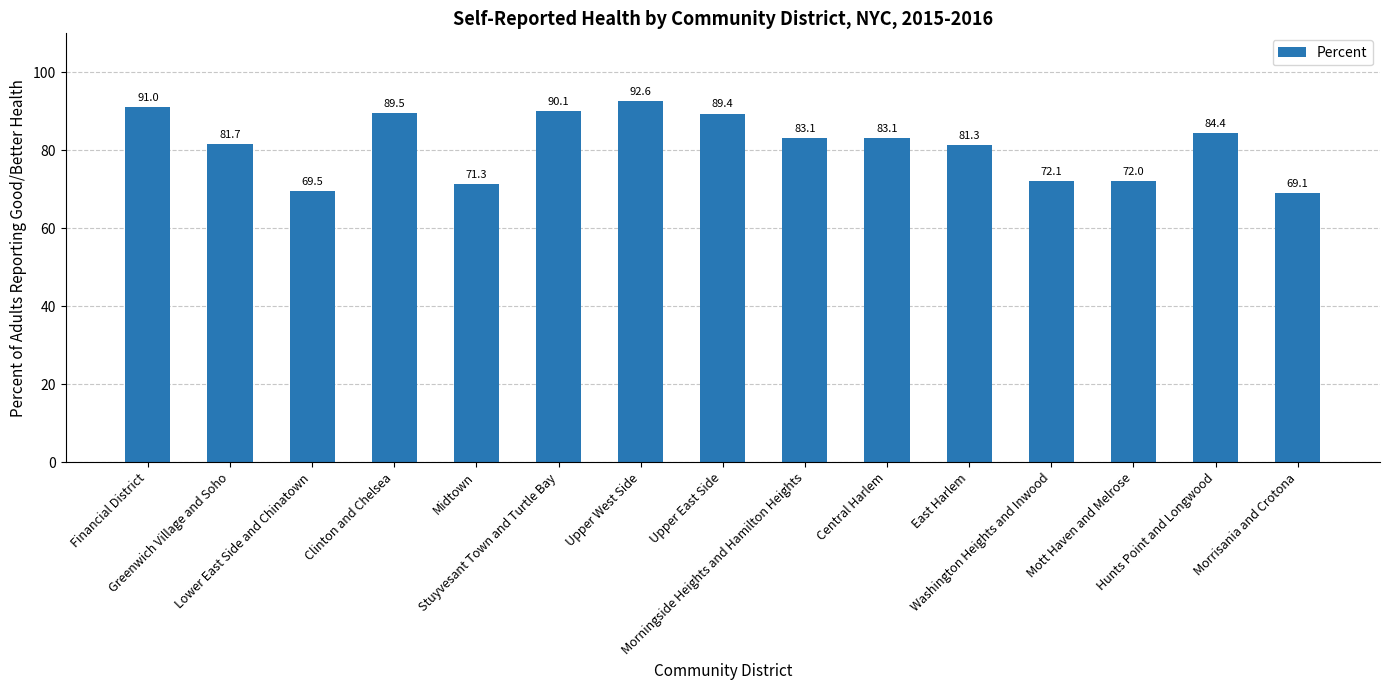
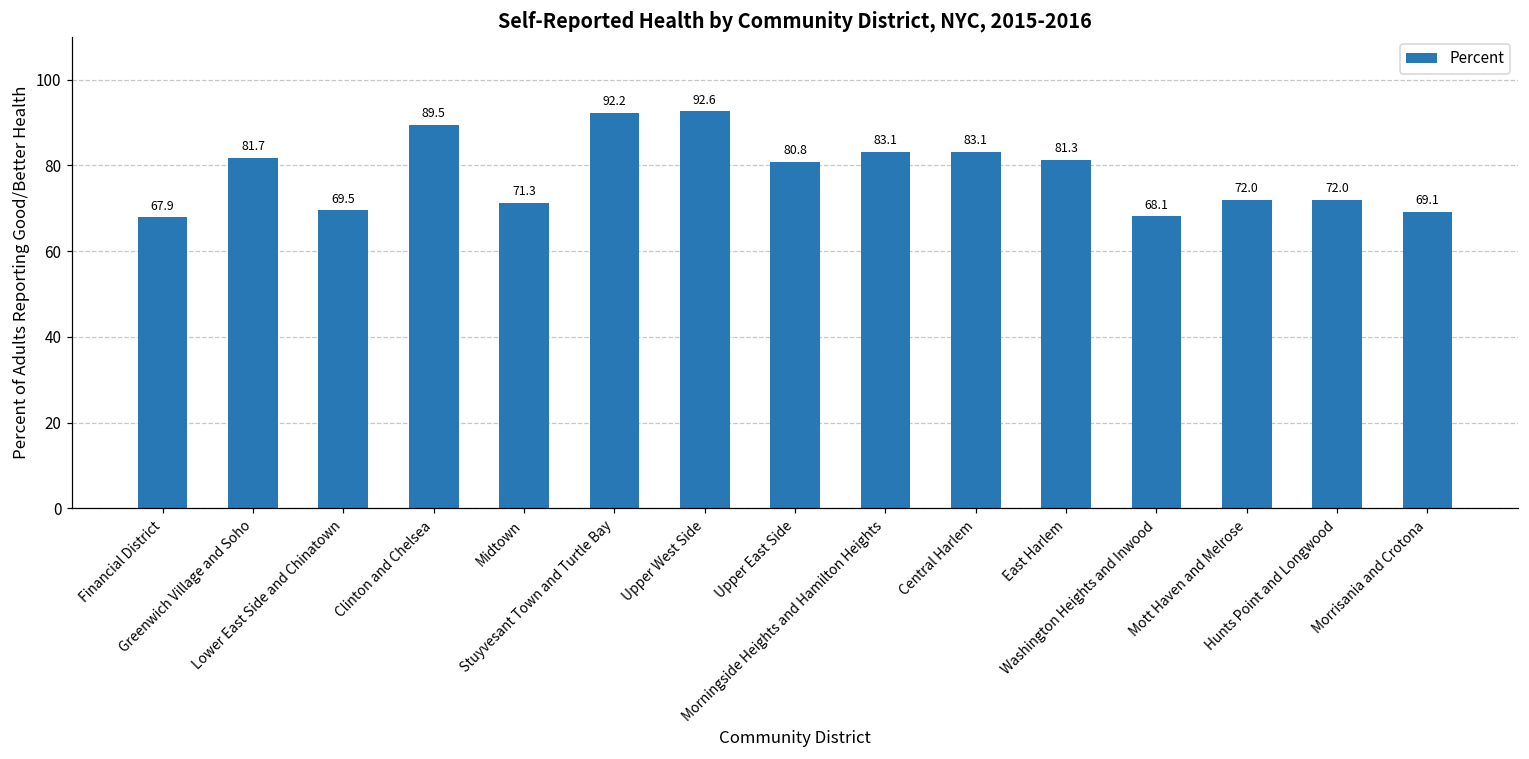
Financial District: 91.0 -> 67.9
Stuyvesant Town and Turtle Bay: 90.1 -> 92.2
Upper East Side: 89.4 -> 80.8
Washington Heights and Inwood: 72.1 -> 68.1
Hunts Point and Longwood: 84.4 -> 72.0
